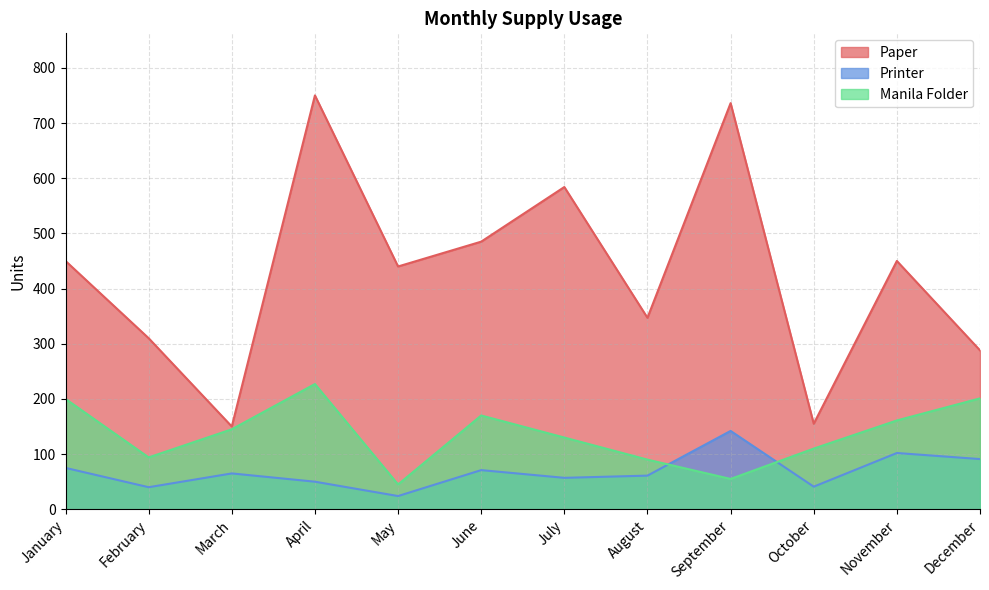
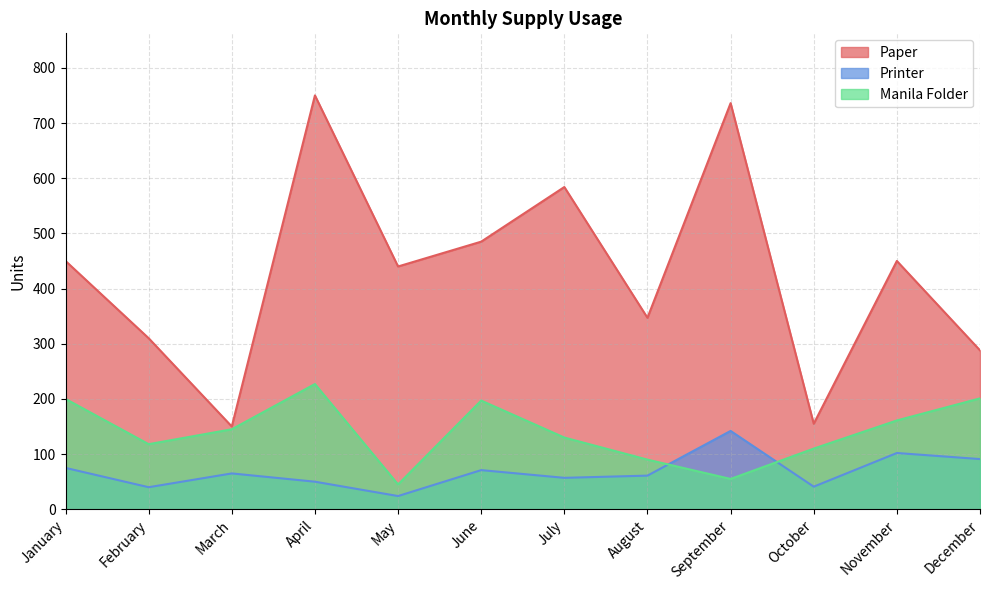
Manila Folder, February: 90 -> 120
Manila Folder, June: 170 -> 200
